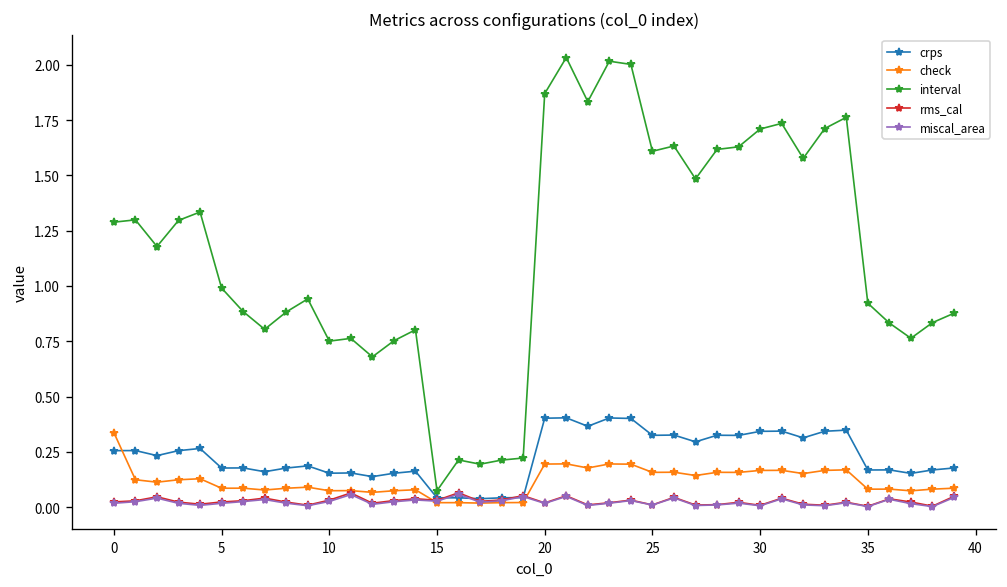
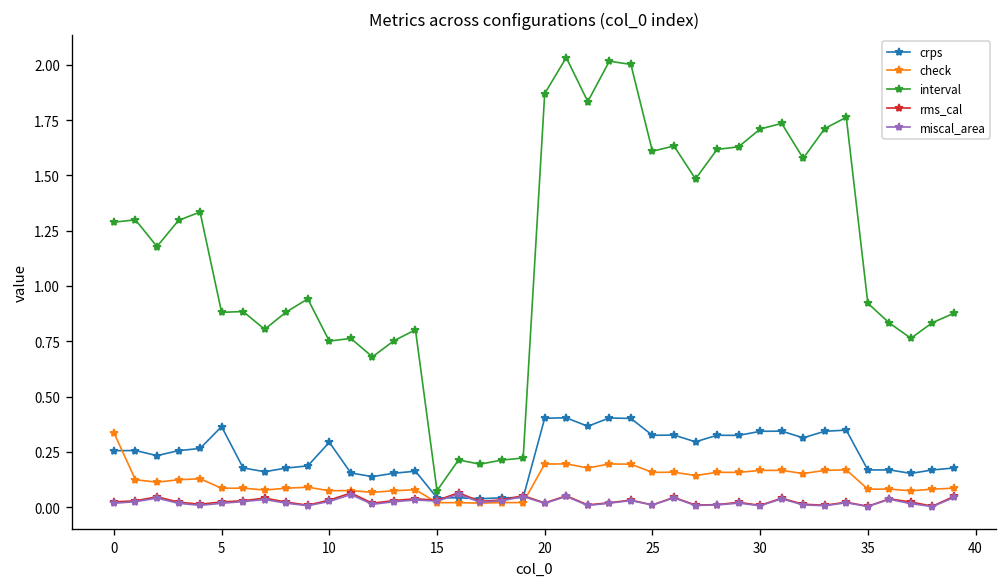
crps, 5: 0.18 -> 0.36
interval, 5: 0.99 -> 0.88
crps, 10: 0.15 -> 0.29
